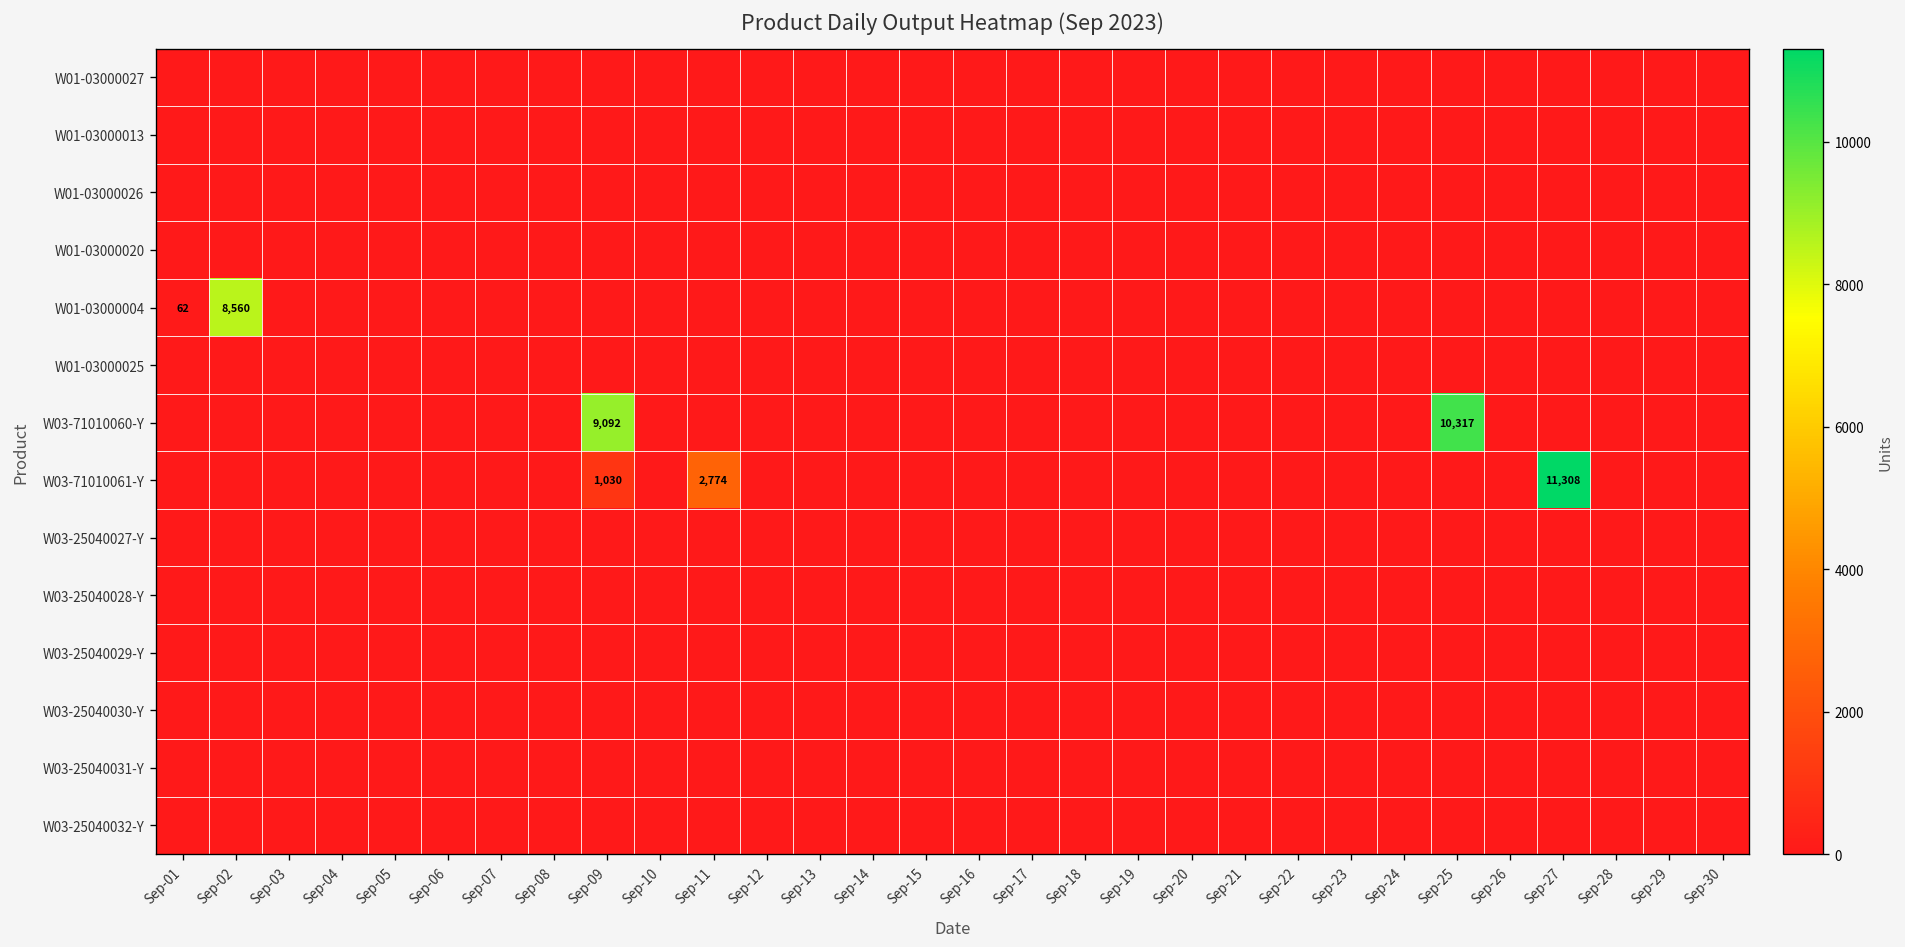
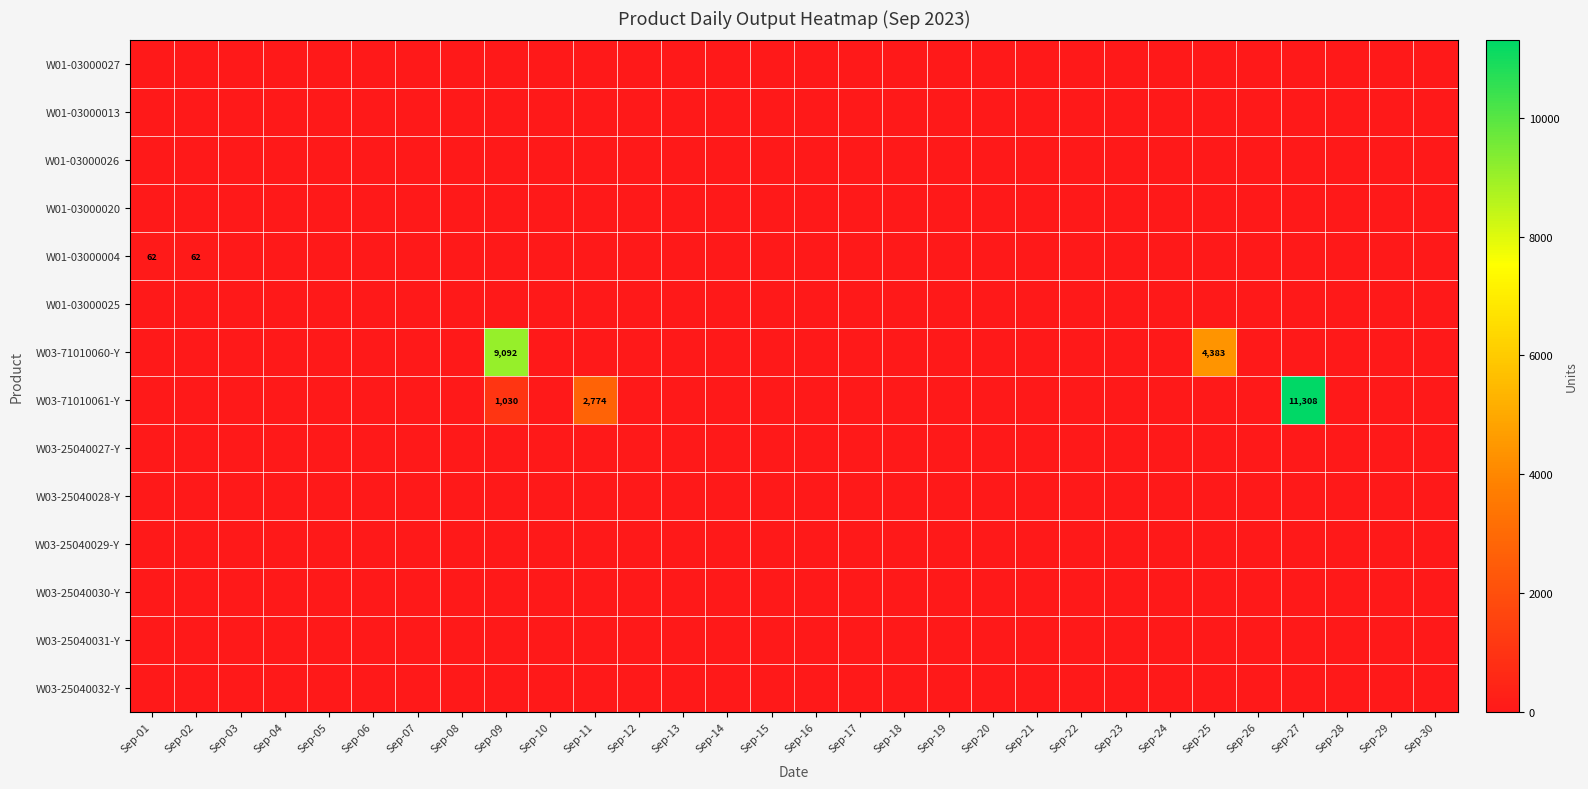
W01-03000004, Sep-02: 8,560 -> 62
W03-71010060-Y, Sep-25: 10,317 -> 4,383
